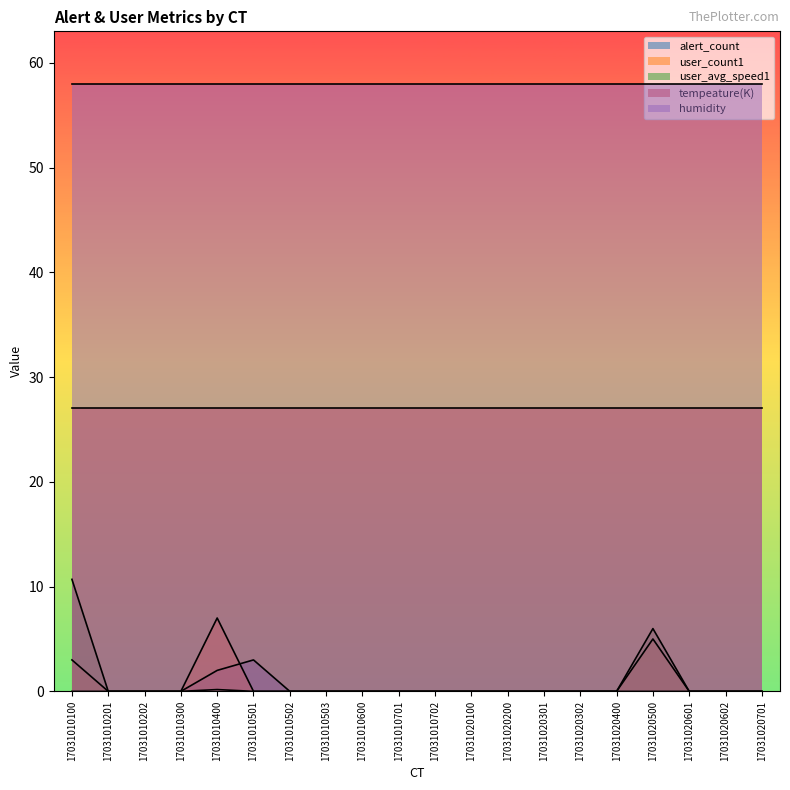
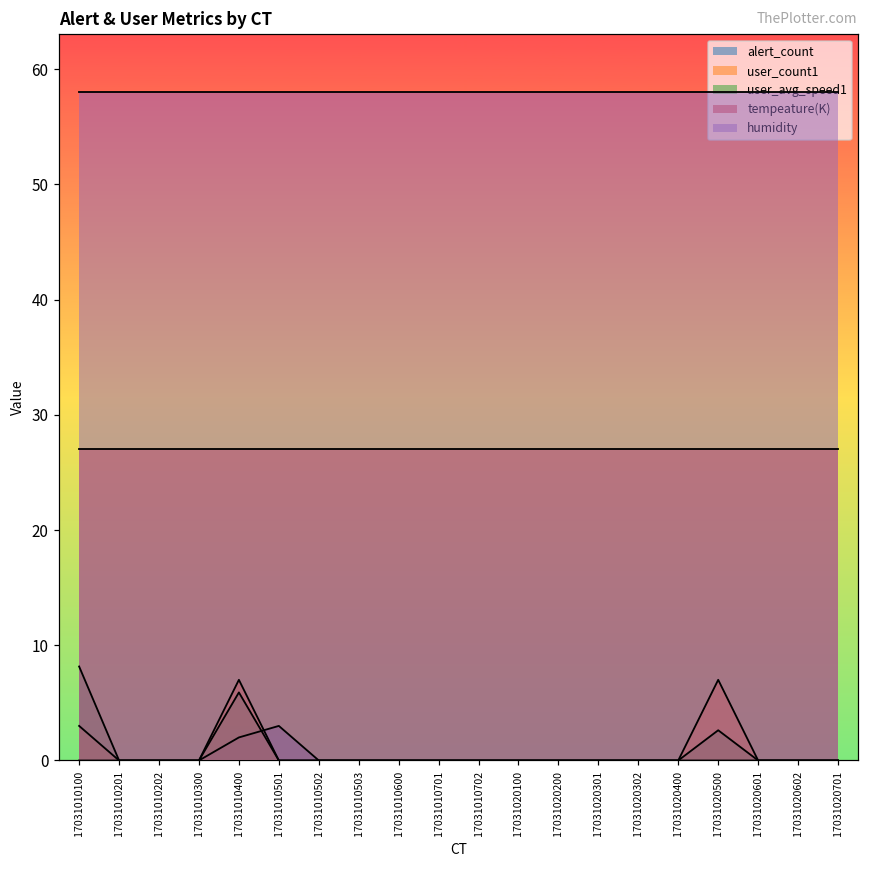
user_avg_speed1, 17031010100: 10.7 -> 8.2
user_avg_speed1, 17031010400: 0.2 -> 5.9
user_count1, 17031020500: 5 -> 7
user_avg_speed1, 17031020500: 6.0 -> 2.6
